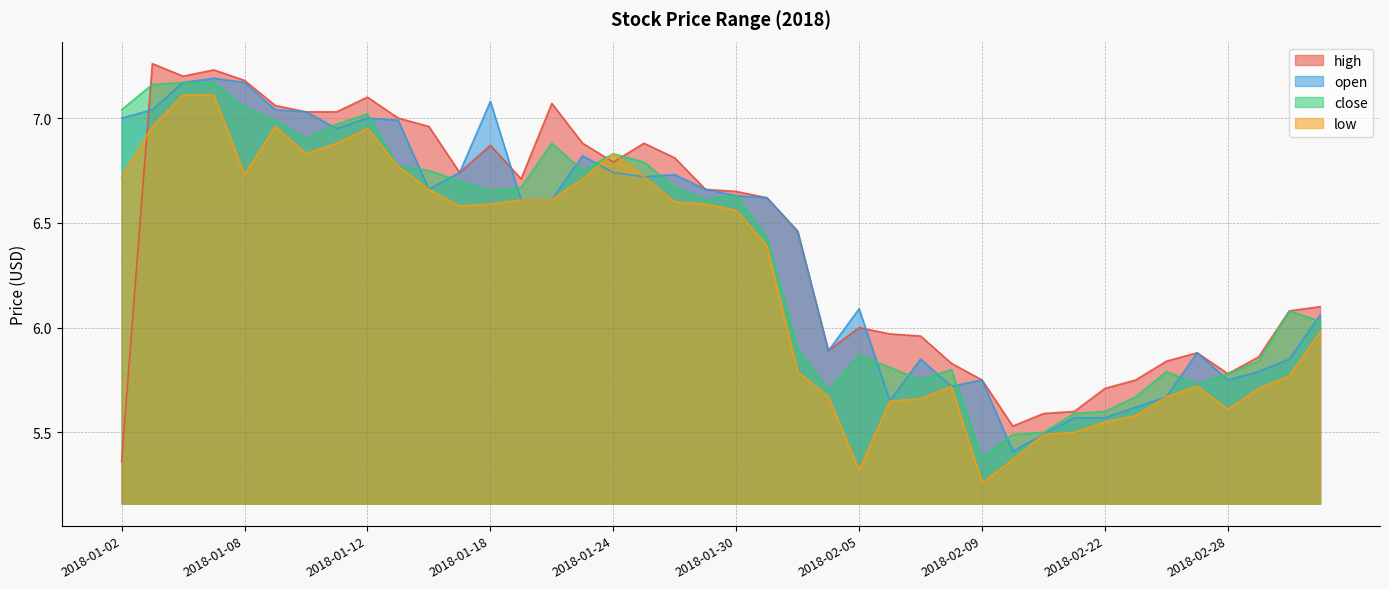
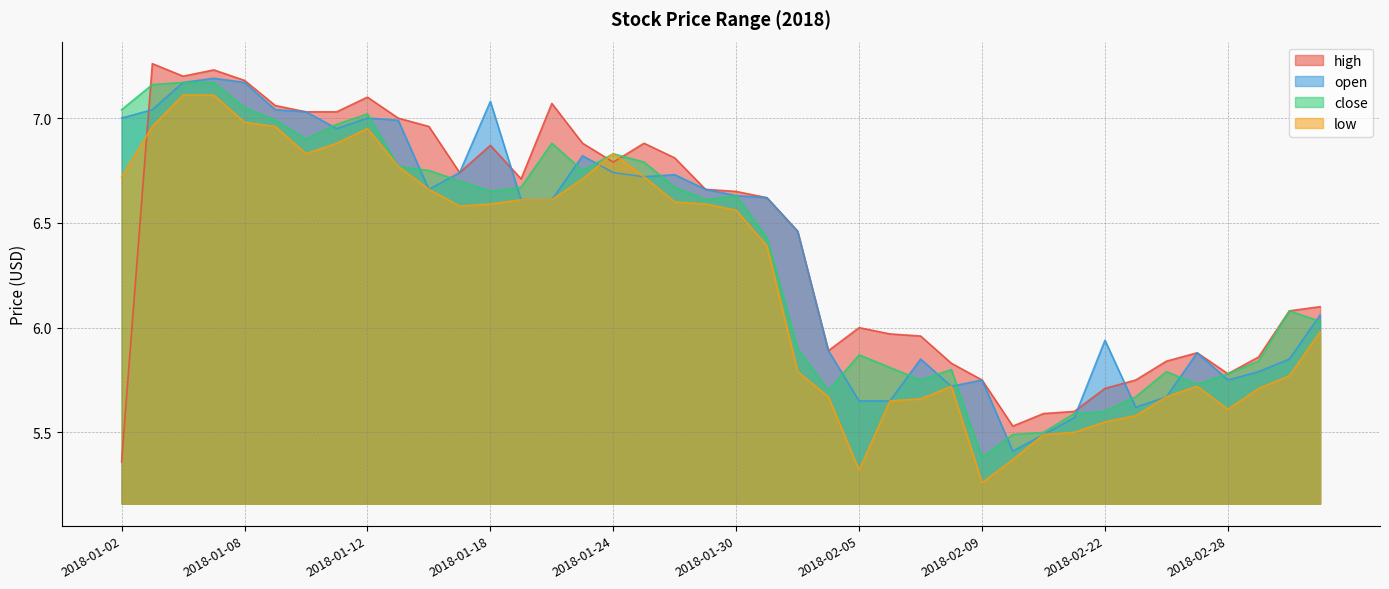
low, 2018-01-08: 6.73 -> 6.98
open, 2018-02-05: 6.09 -> 5.65
open, 2018-02-22: 5.57 -> 5.94
